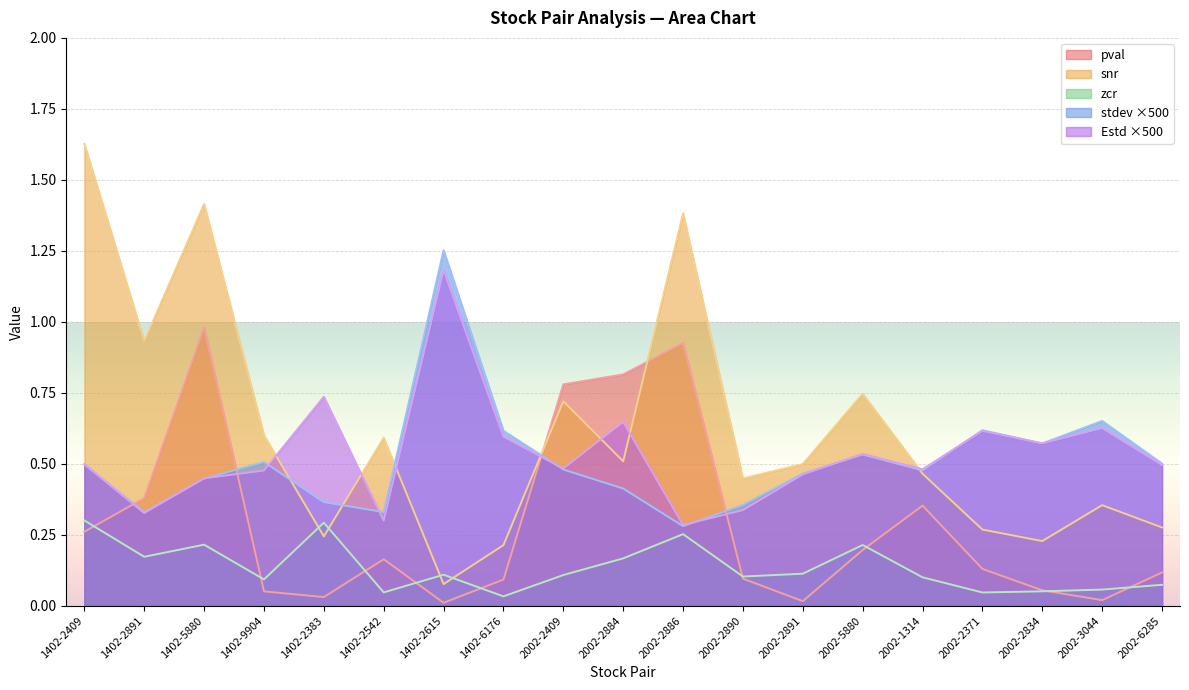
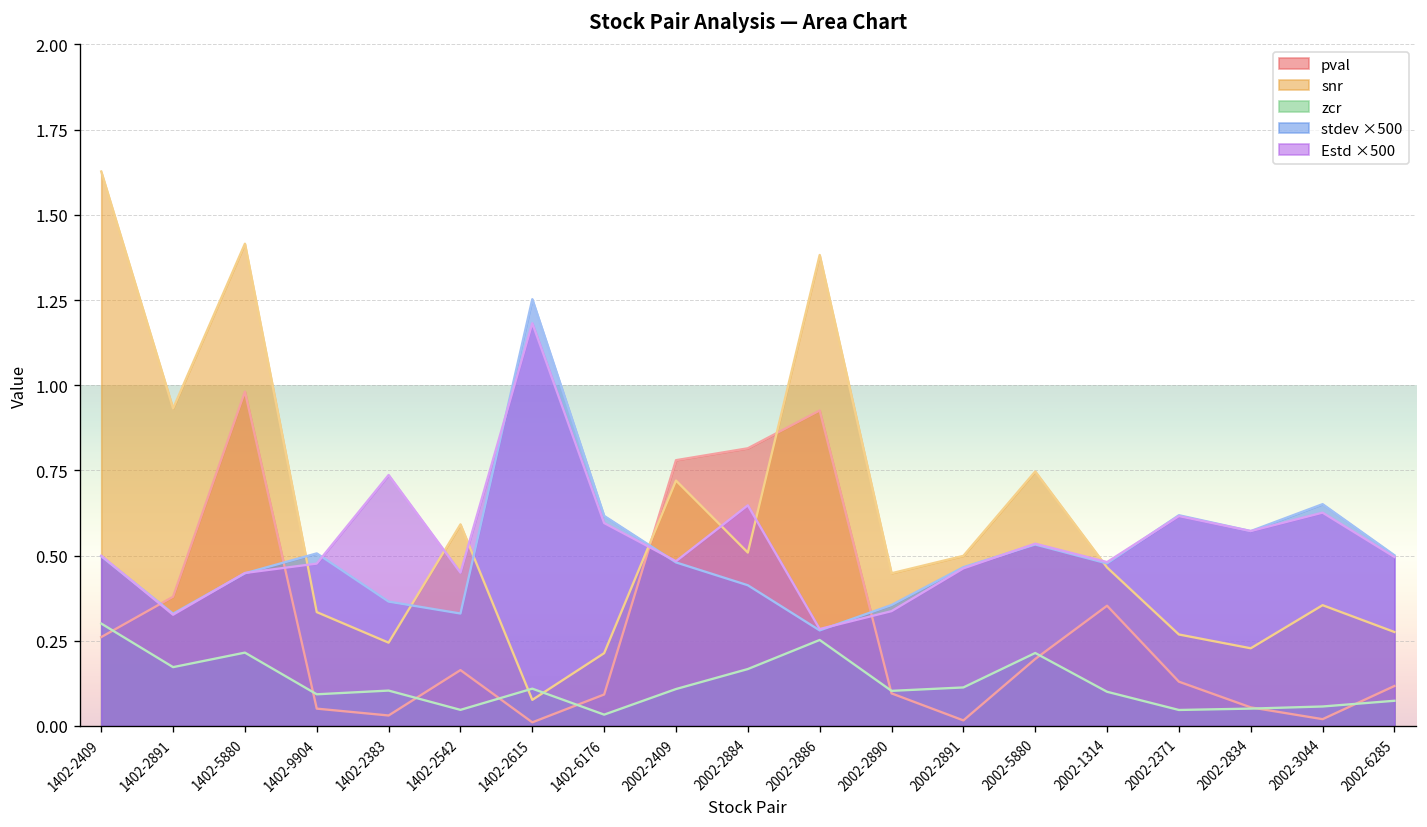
snr, 1402-9904: 0.60 -> 0.33
zcr, 1402-2383: 0.29 -> 0.10
Estd ×500, 1402-2542: 0.30 -> 0.45
